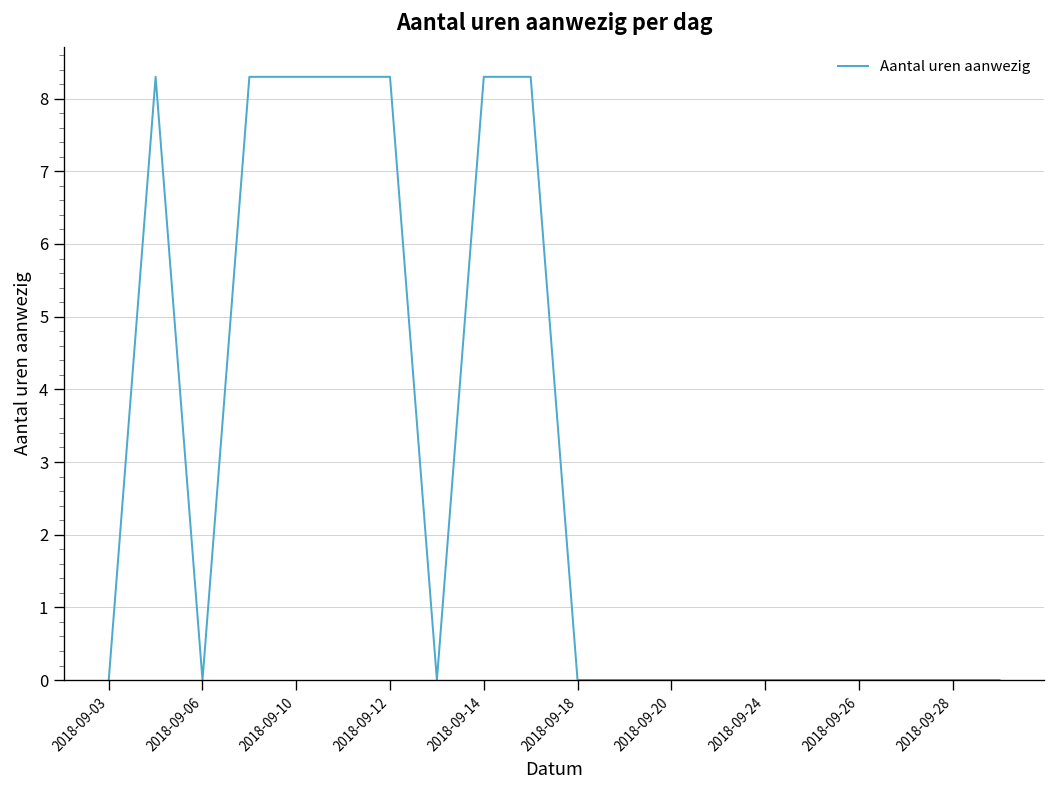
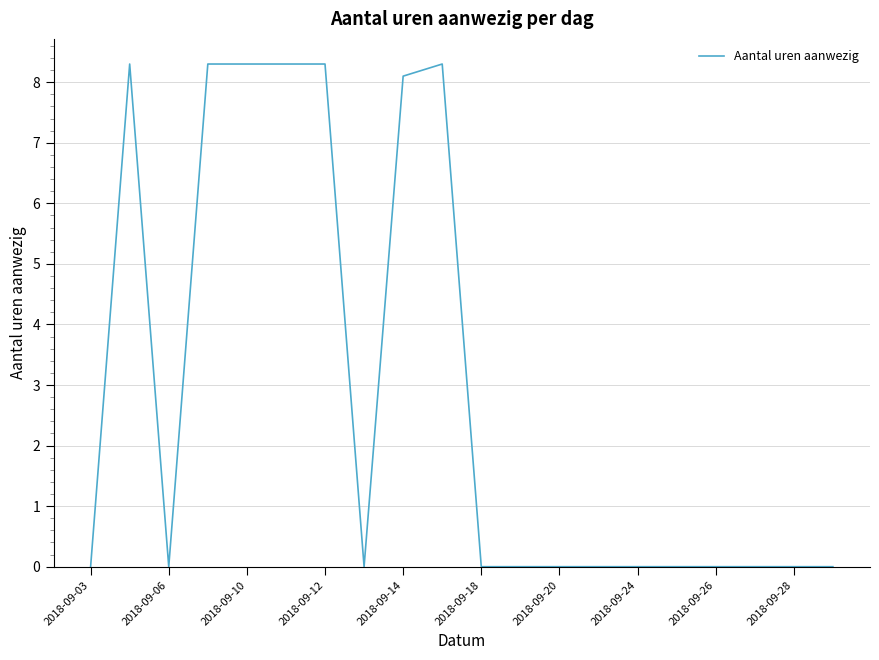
2018-09-14: 8.3 -> 8.1
